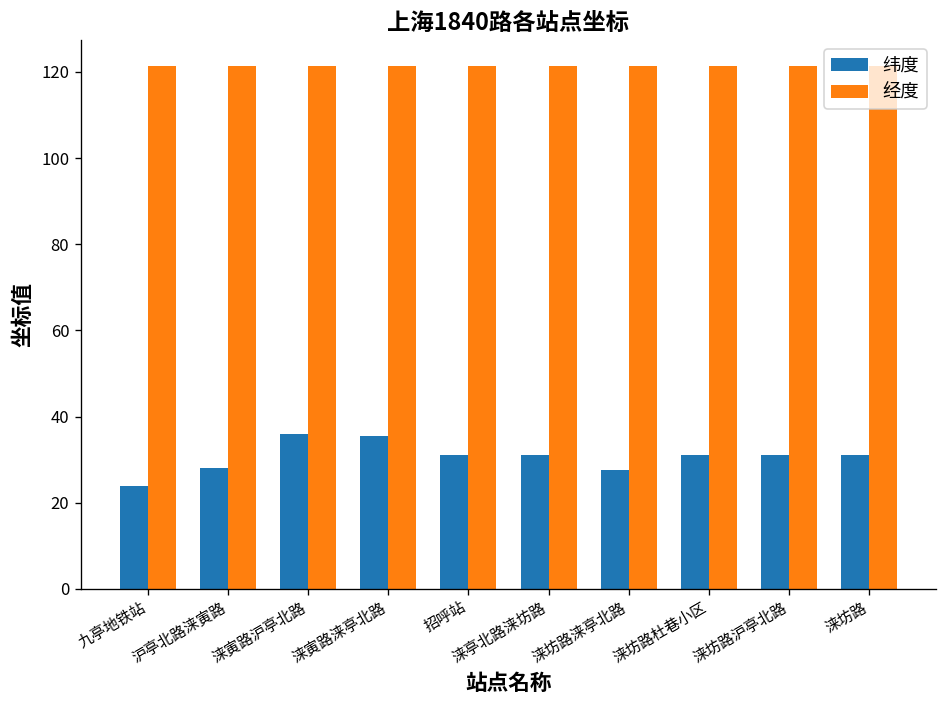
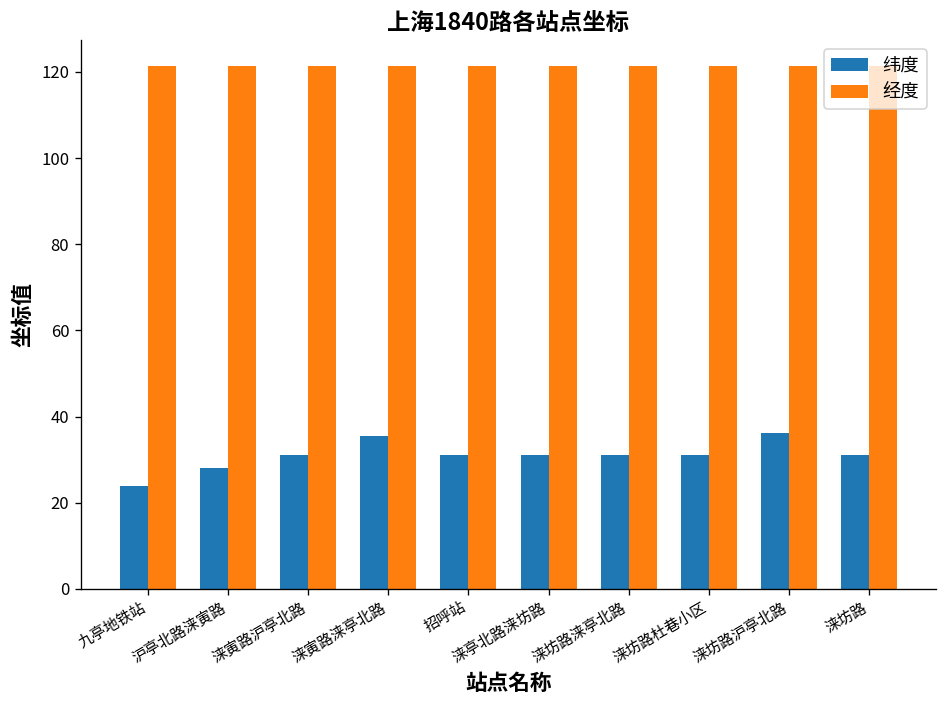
纬度, 涞寅路沪亭北路: 36 -> 31
纬度, 涞坊路涞亭北路: 28 -> 31
纬度, 涞坊路沪亭北路: 31 -> 36
